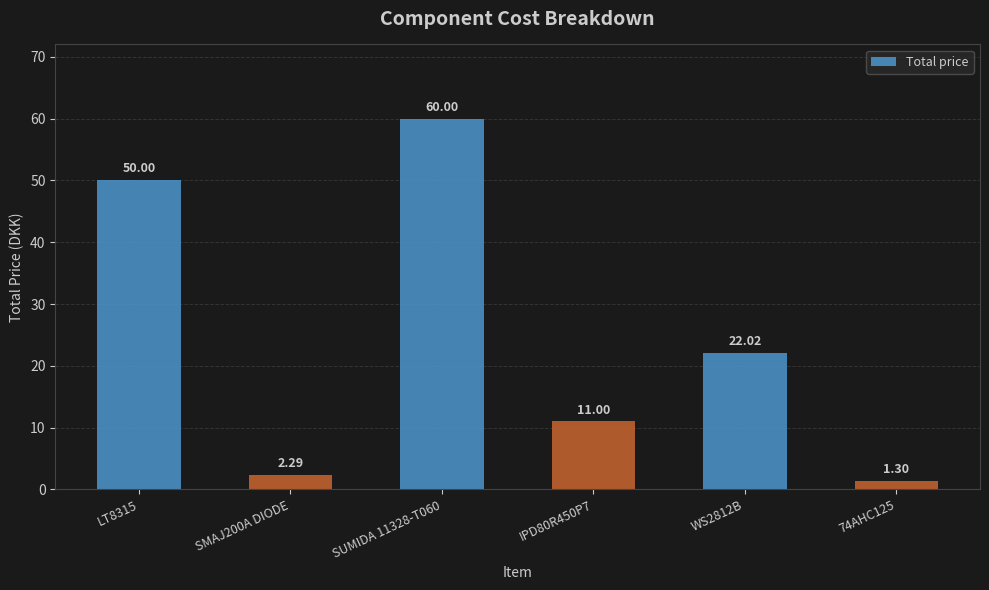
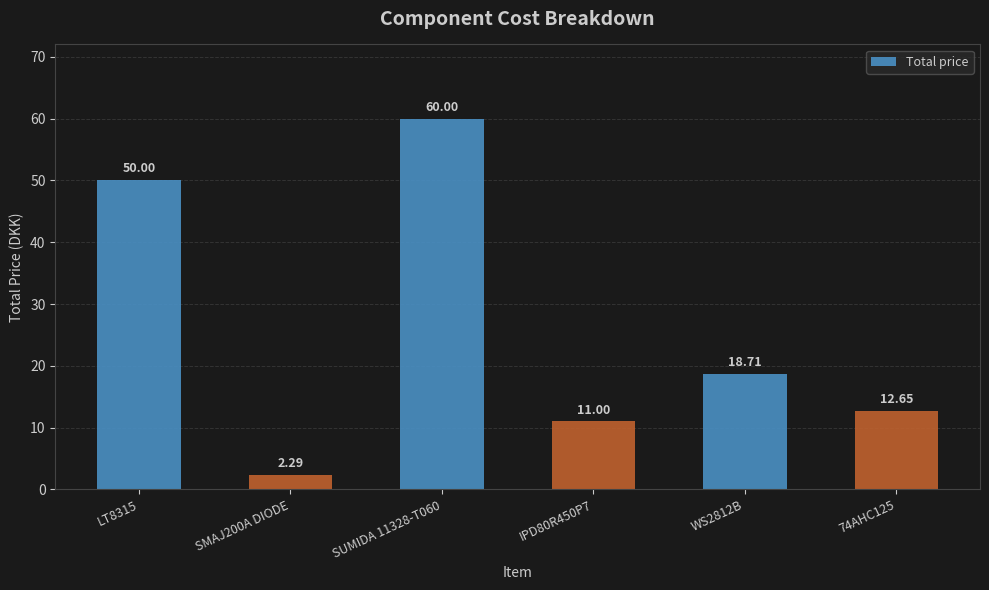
WS2812B: 22.02 -> 18.71
74AHC125: 1.30 -> 12.65
